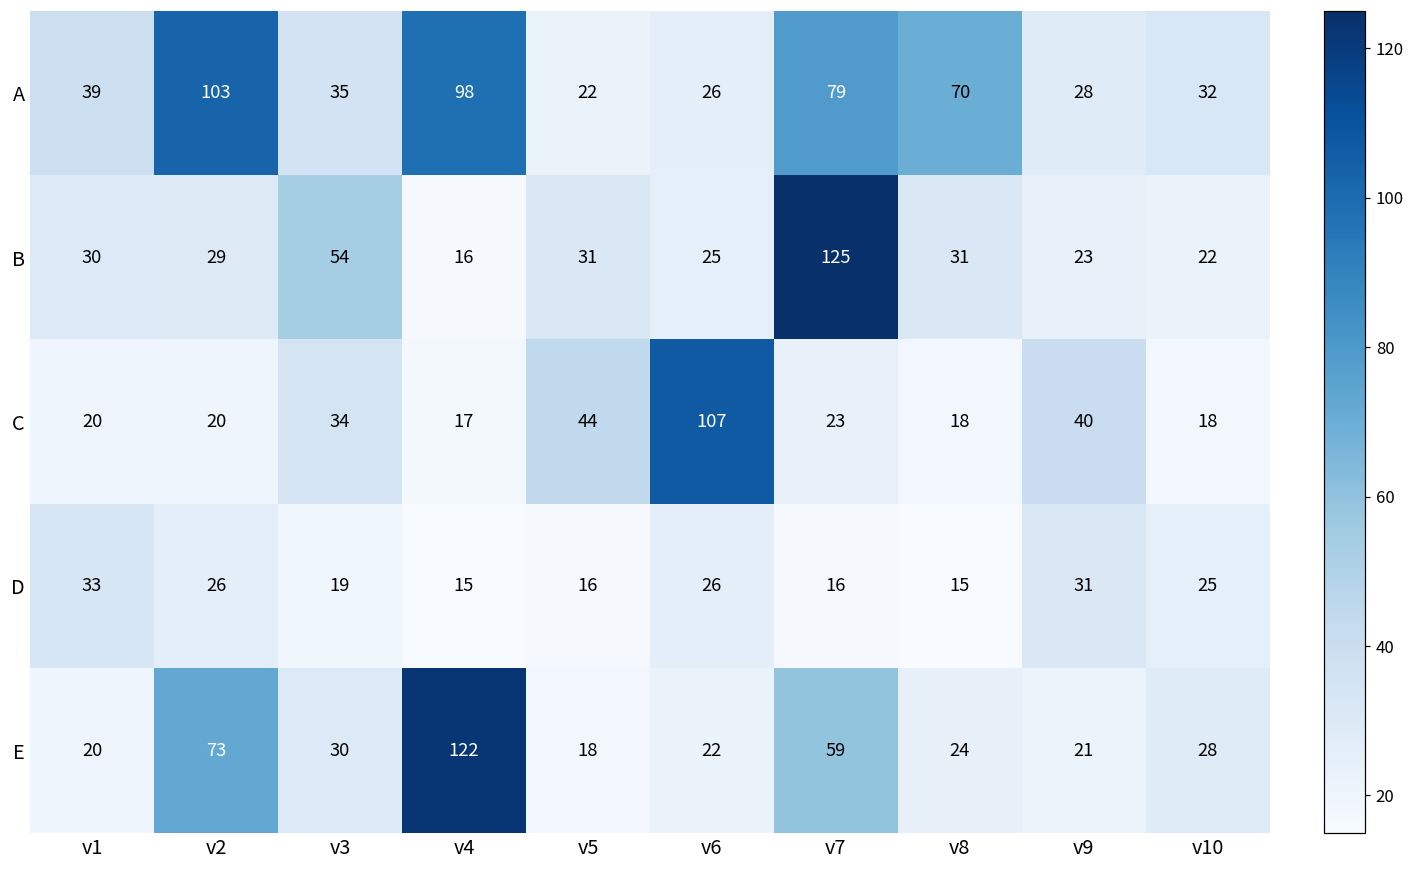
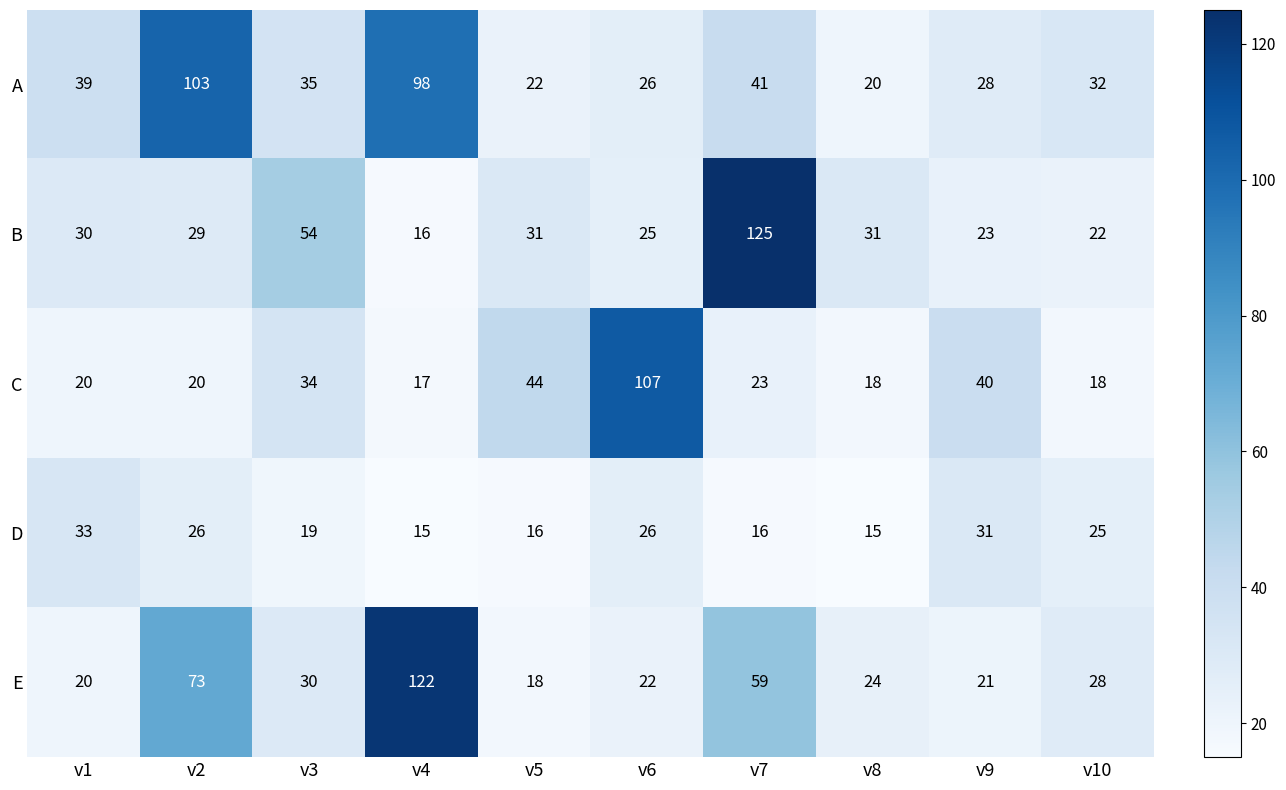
A, v7: 79 -> 41
A, v8: 70 -> 20
